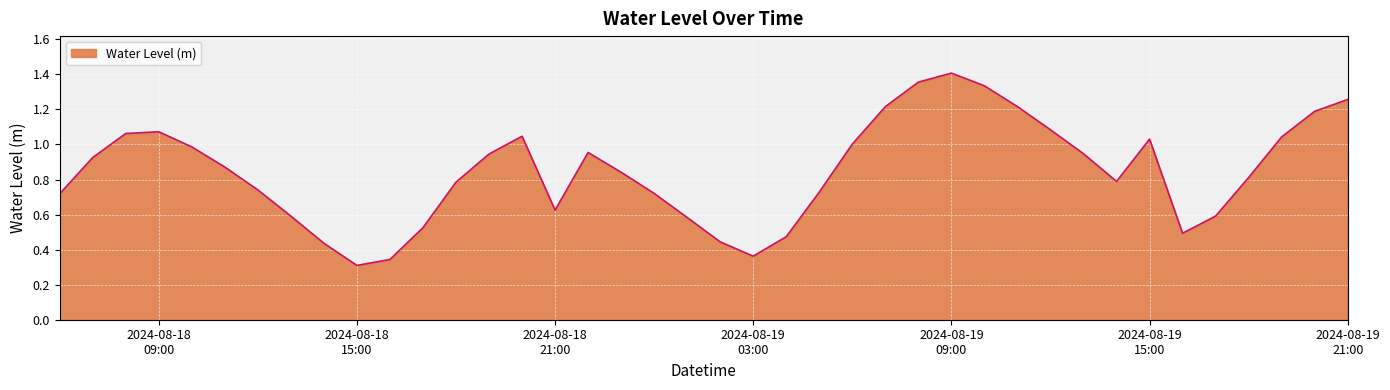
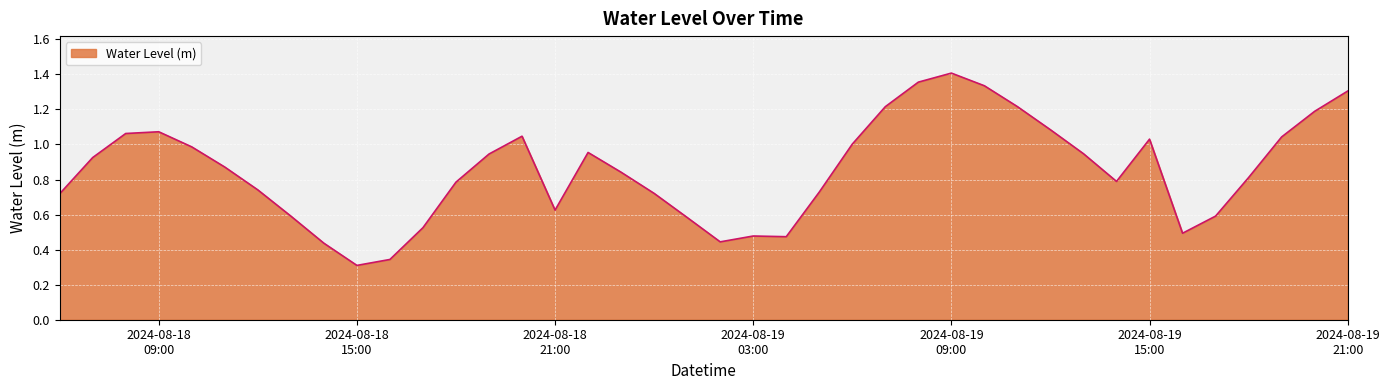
2024-08-19 03:00: 0.36 -> 0.48
2024-08-19 21:00: 1.26 -> 1.30
